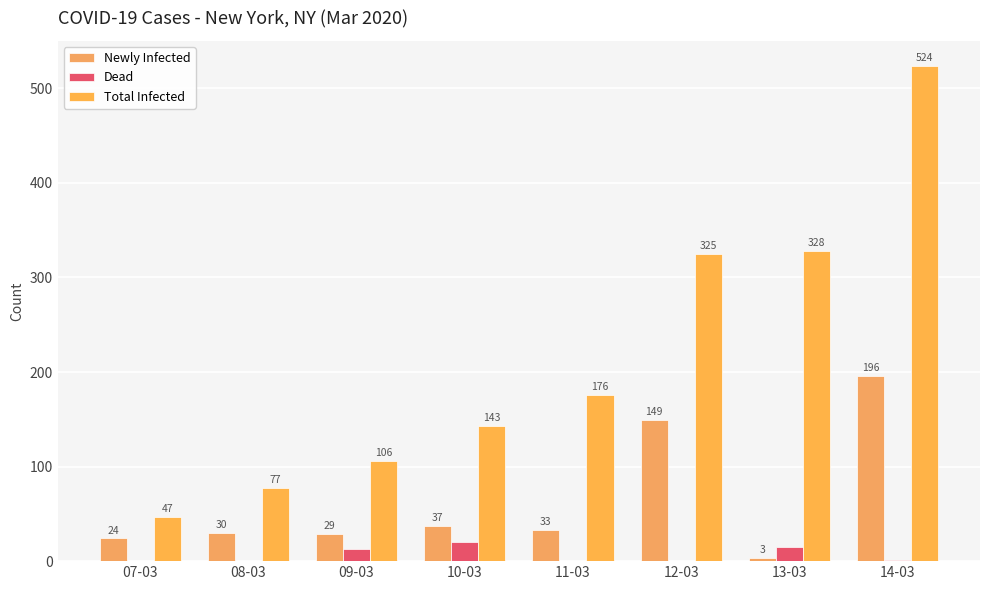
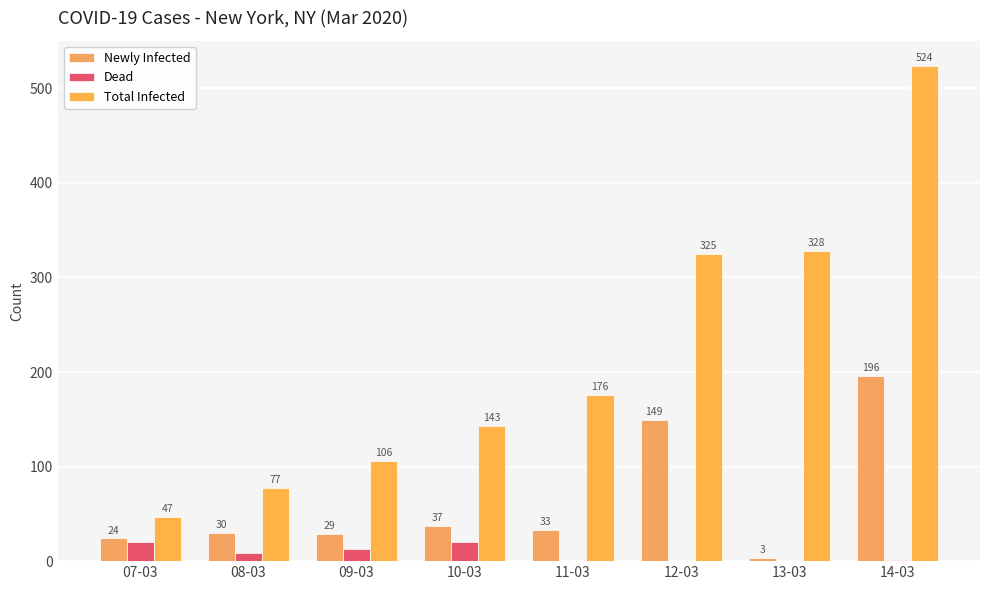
Dead, 07-03: 0 -> 20
Dead, 08-03: 0 -> 10
Dead, 13-03: 20 -> 0
